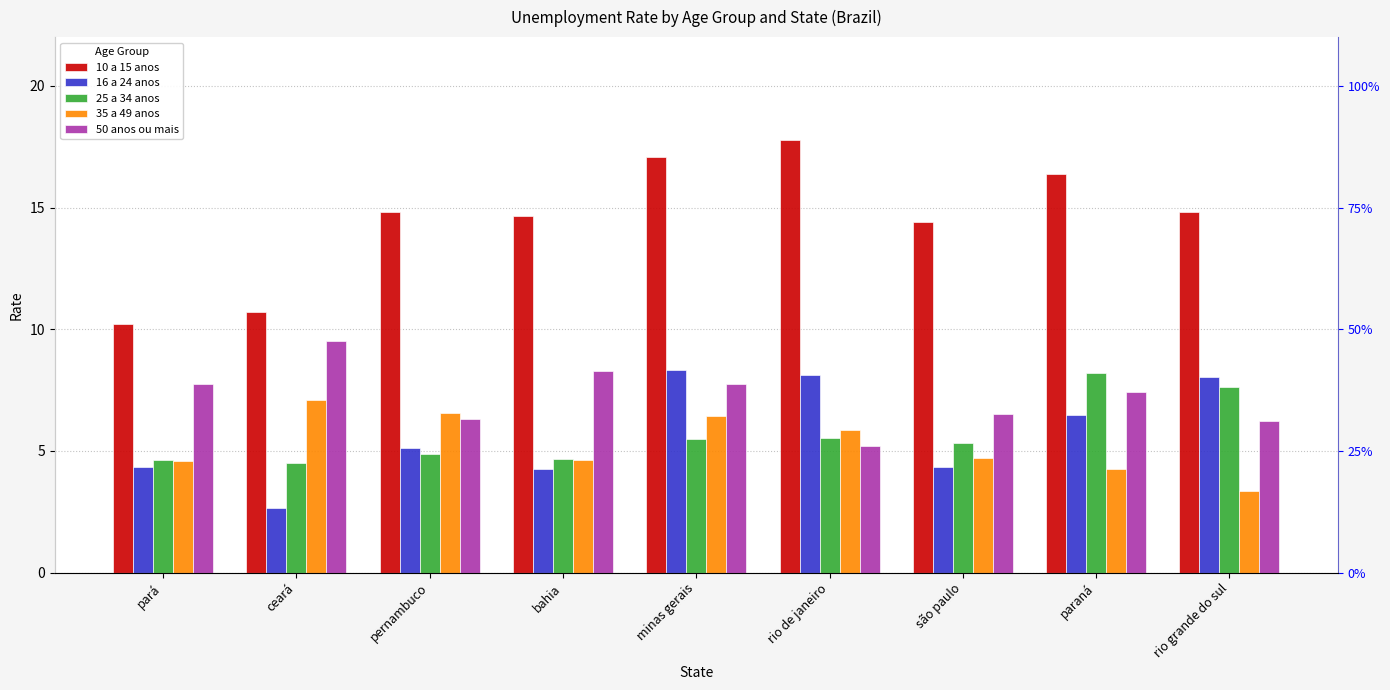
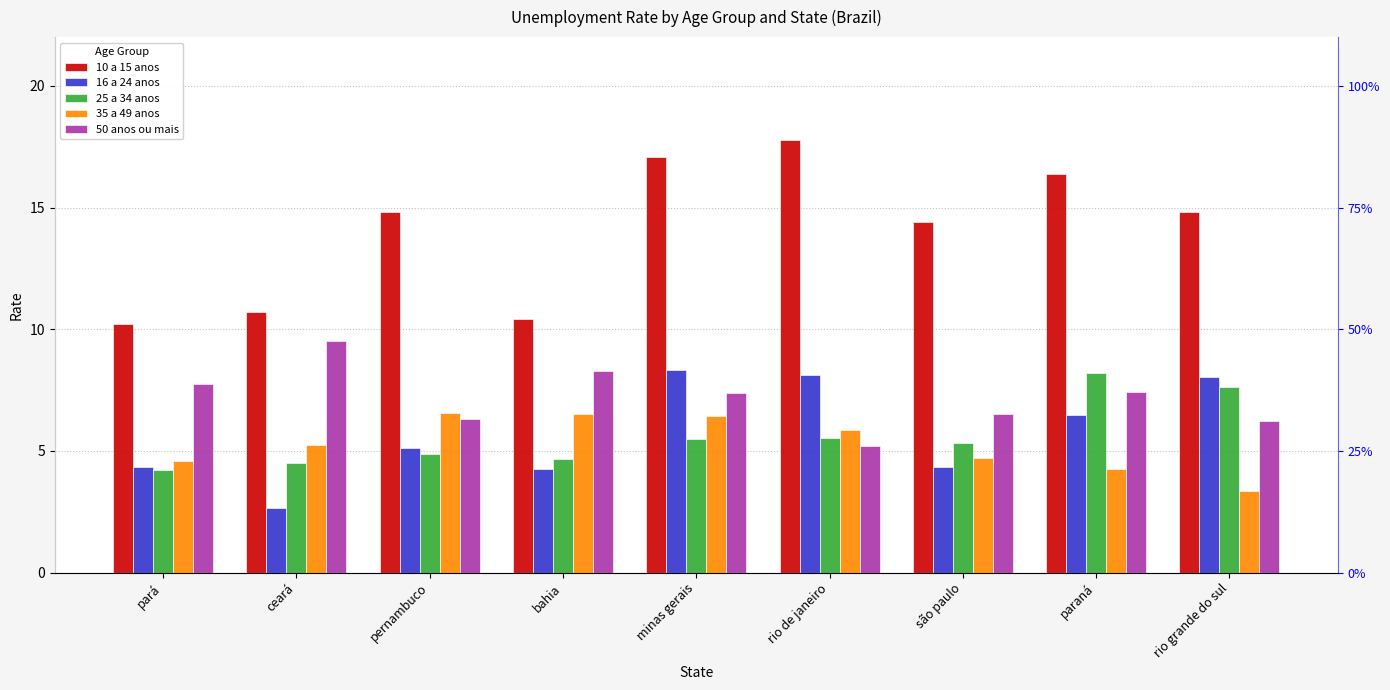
25 a 34 anos, pará: 4.6 -> 4.2
35 a 49 anos, ceará: 7.1 -> 5.2
10 a 15 anos, bahia: 14.7 -> 10.4
35 a 49 anos, bahia: 4.6 -> 6.5
50 anos ou mais, minas gerais: 7.8 -> 7.4
